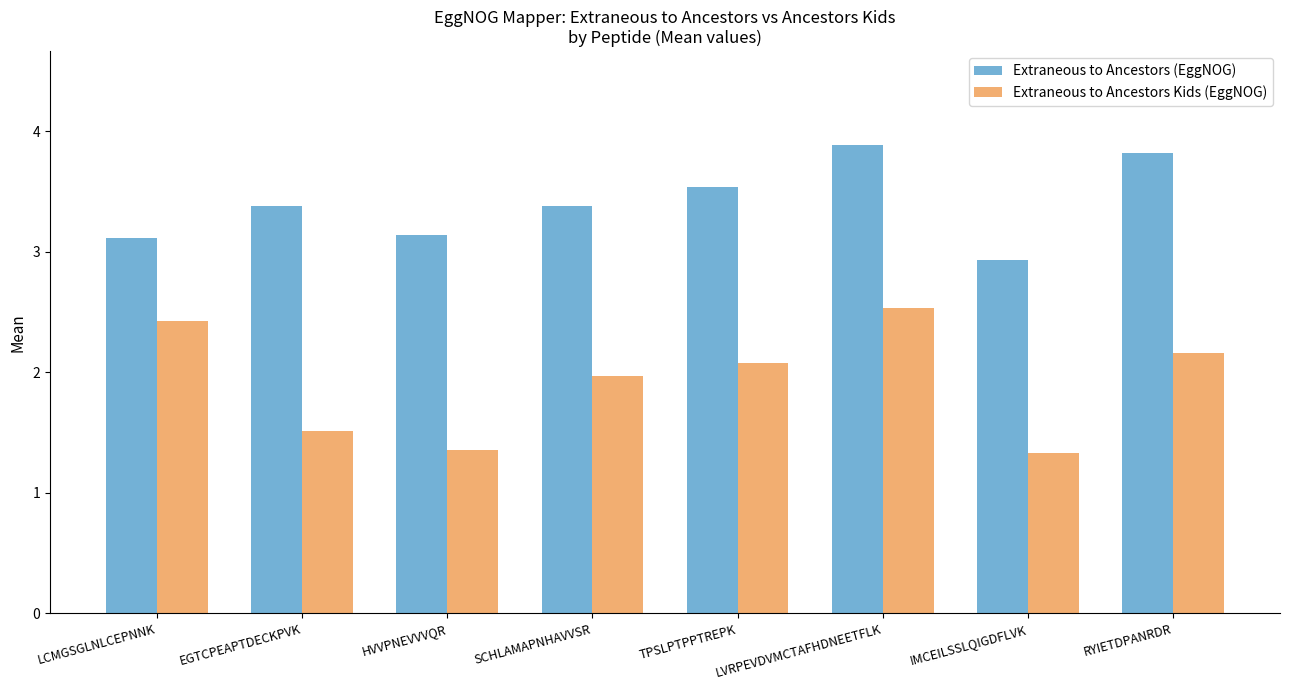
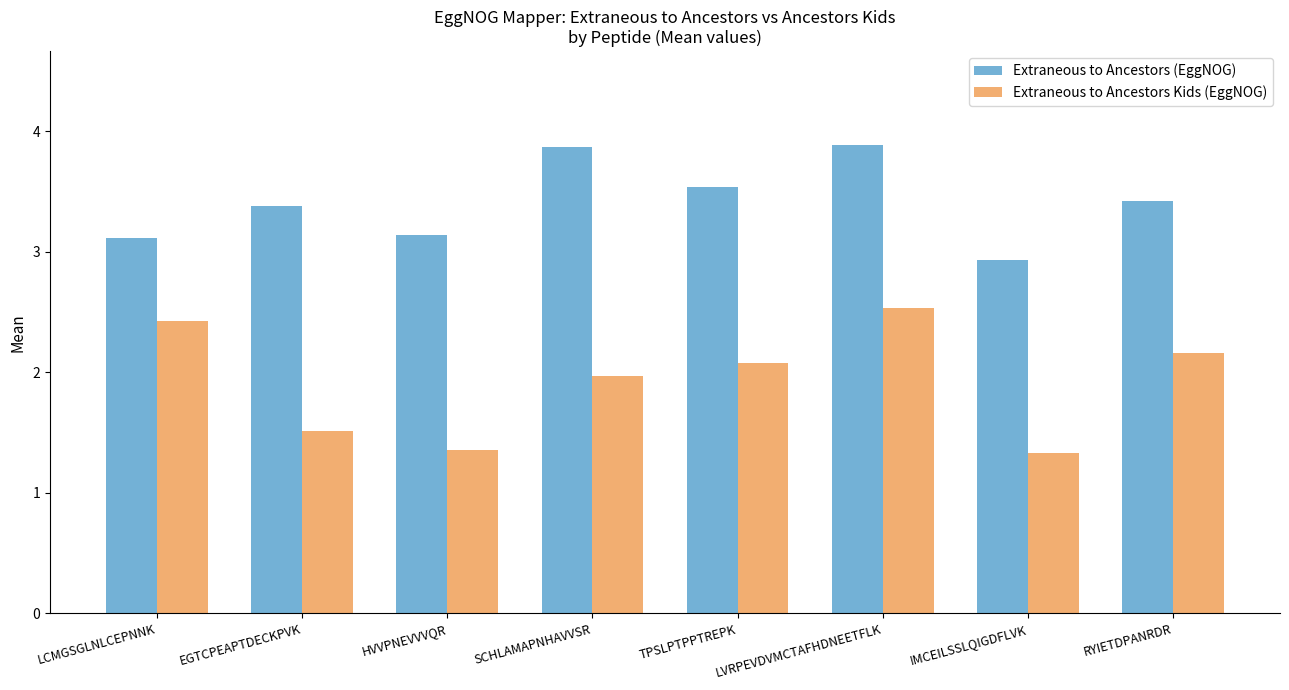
Extraneous to Ancestors (EggNOG), SCHLAMAPNHAVVSR: 3.38 -> 3.87
Extraneous to Ancestors (EggNOG), RYIETDPANRDR: 3.82 -> 3.42
